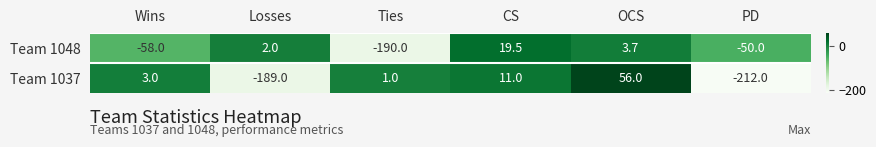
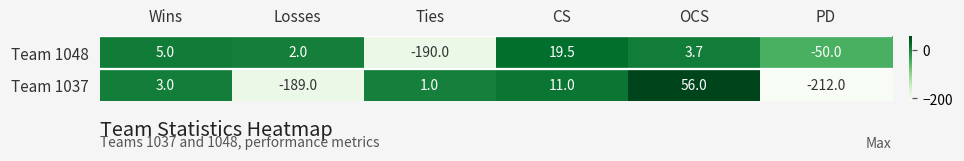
Team 1048, Wins: -58.0 -> 5.0
